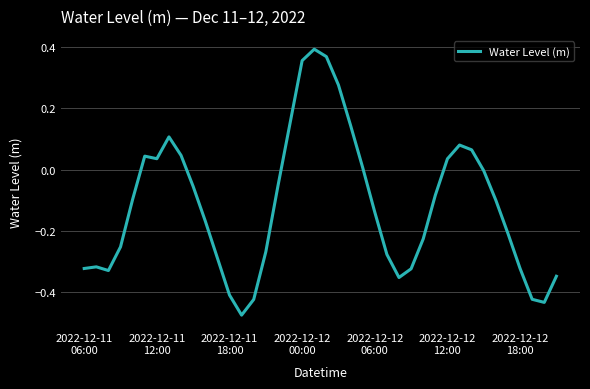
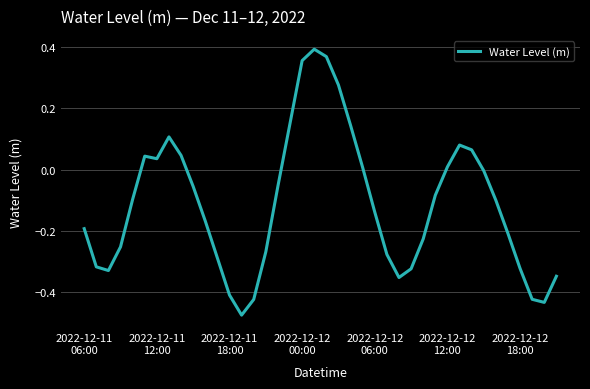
2022-12-11 06:00: -0.32 -> -0.19
2022-12-12 12:00: 0.04 -> 0.01
